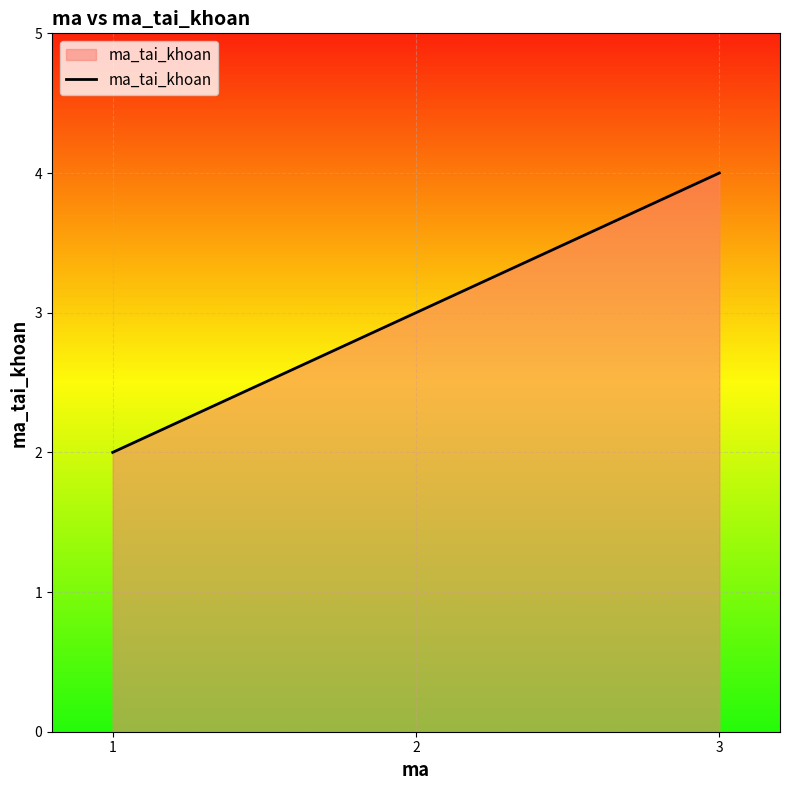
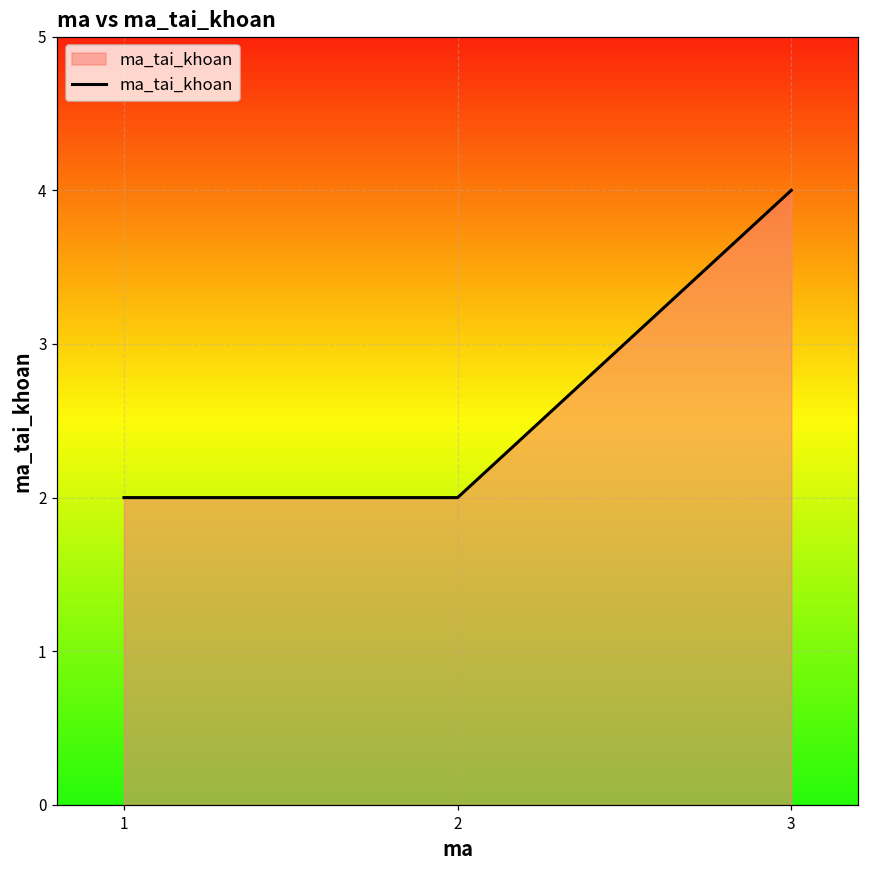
2: 3 -> 2
